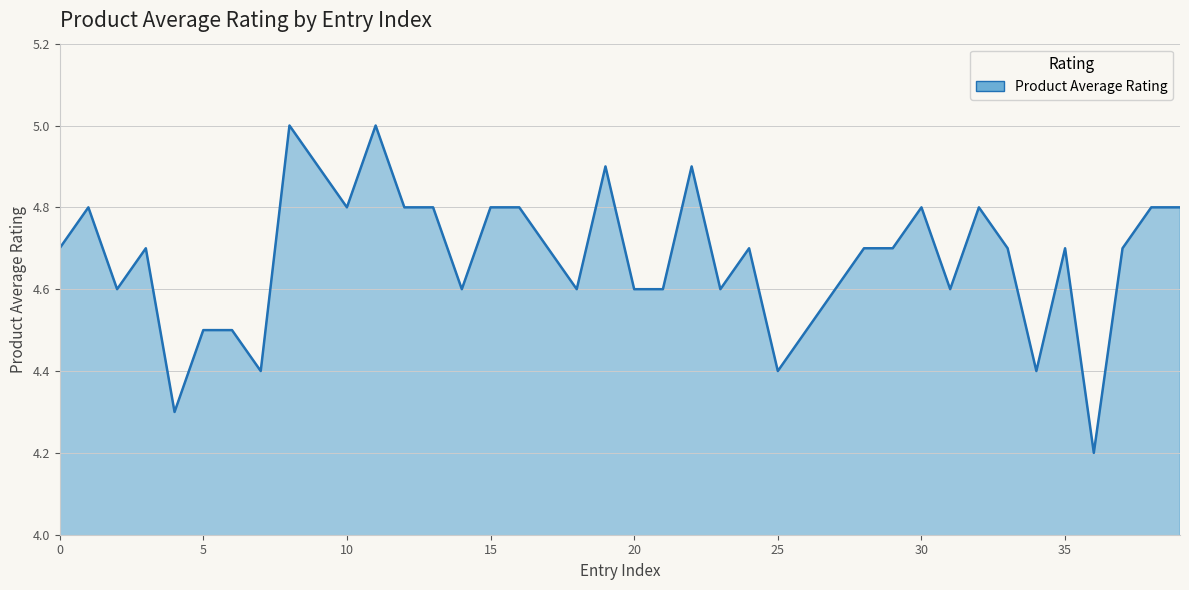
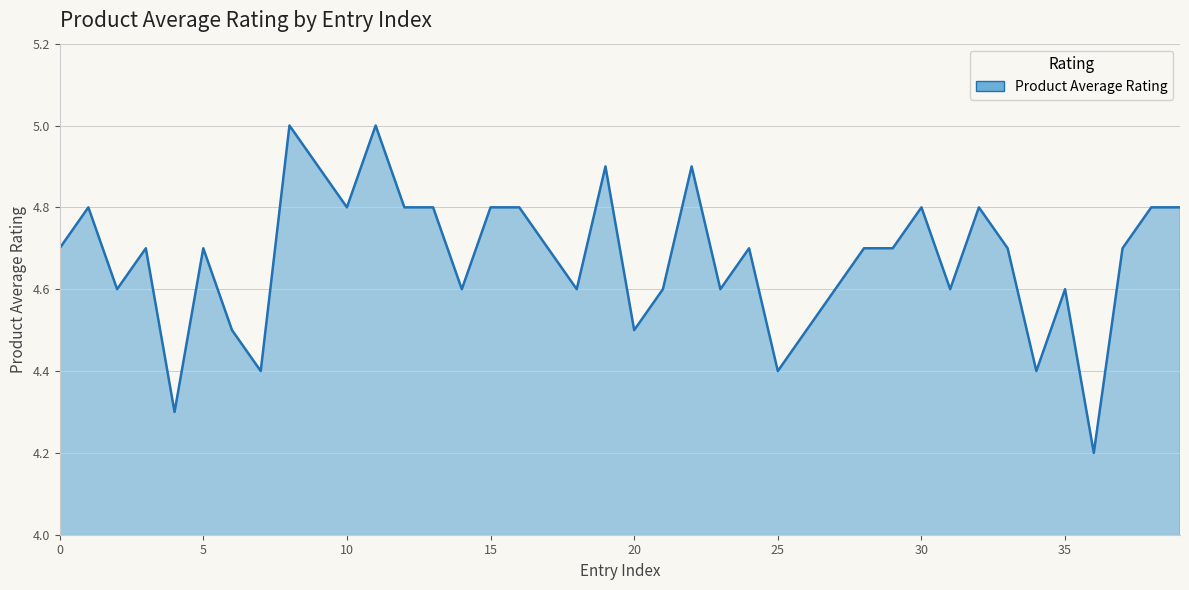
5: 4.5 -> 4.7
20: 4.6 -> 4.5
35: 4.7 -> 4.6
